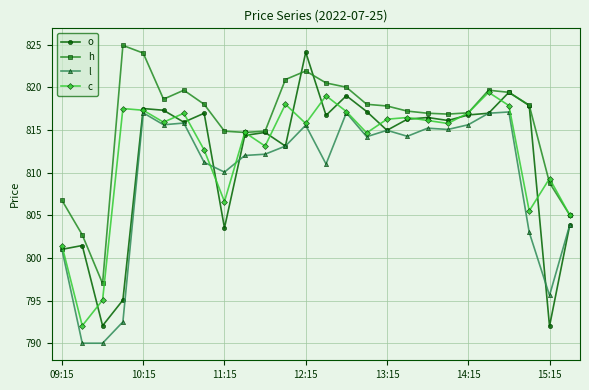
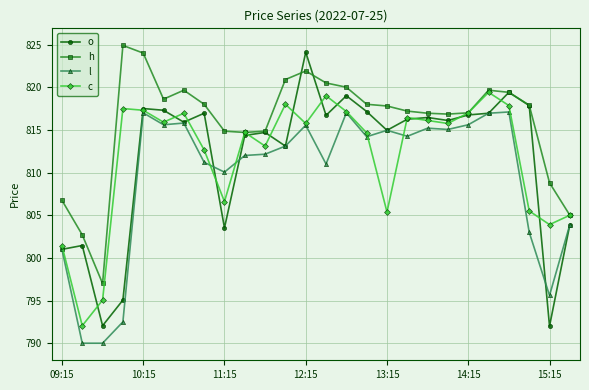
c, 13:15: 816 -> 805
c, 15:15: 809 -> 804
